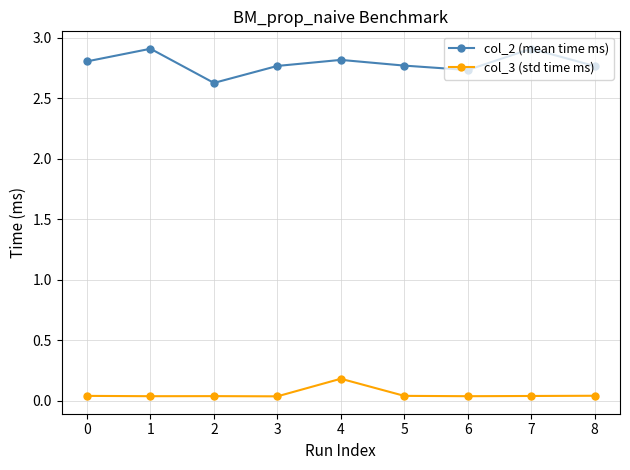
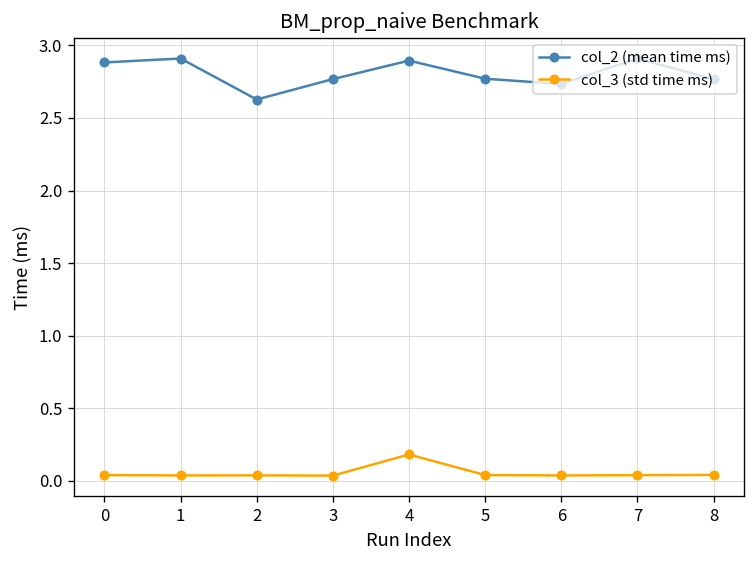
col_2 (mean time ms), 0: 2.81 -> 2.88
col_2 (mean time ms), 4: 2.82 -> 2.90
